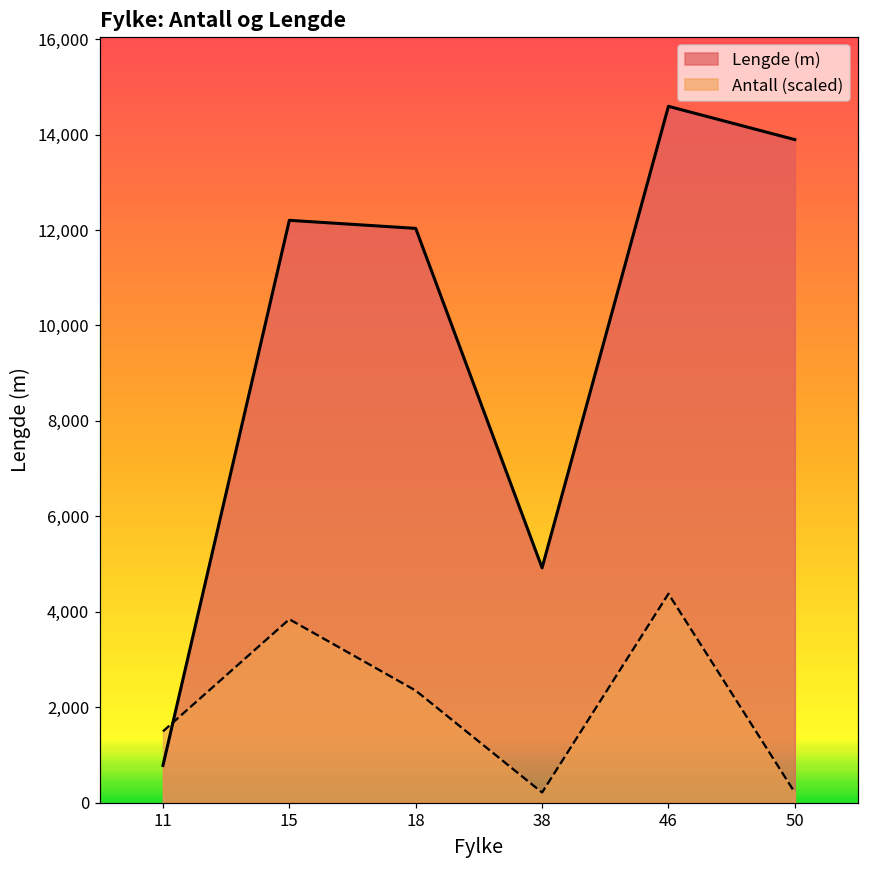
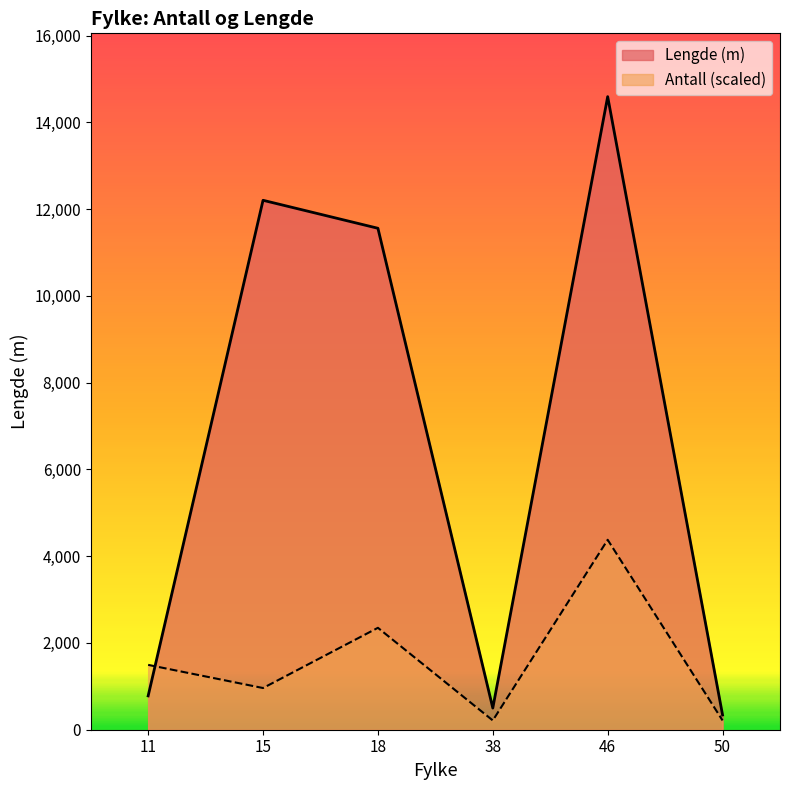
Antall (scaled), 15: 3,800 -> 1,000
Lengde (m), 18: 12,000 -> 11,600
Lengde (m), 38: 4,900 -> 500
Lengde (m), 50: 13,900 -> 300
